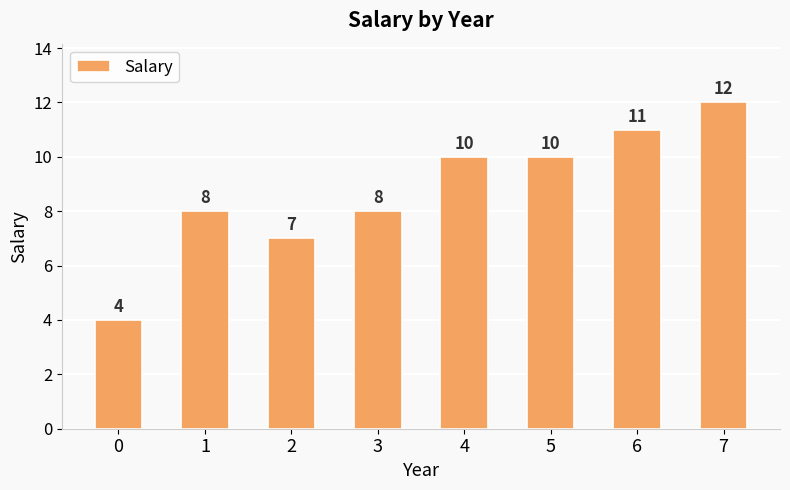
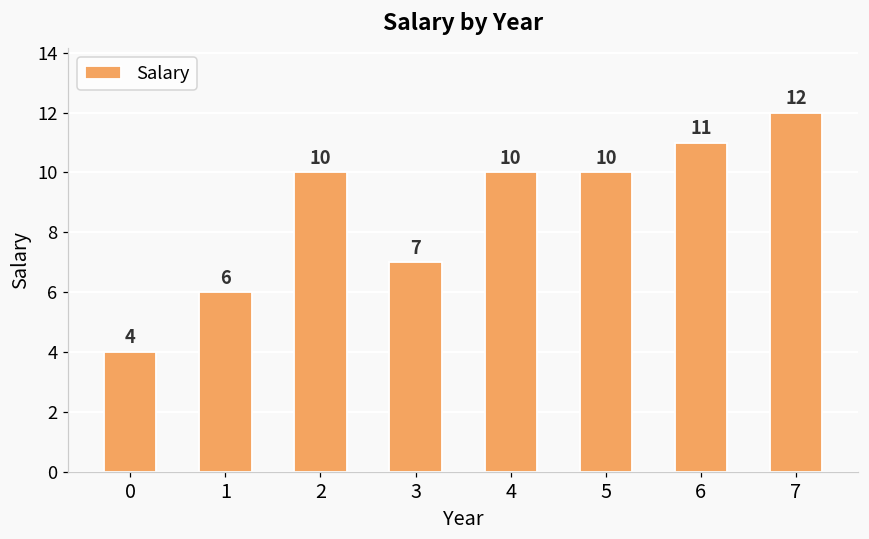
1: 8 -> 6
2: 7 -> 10
3: 8 -> 7
